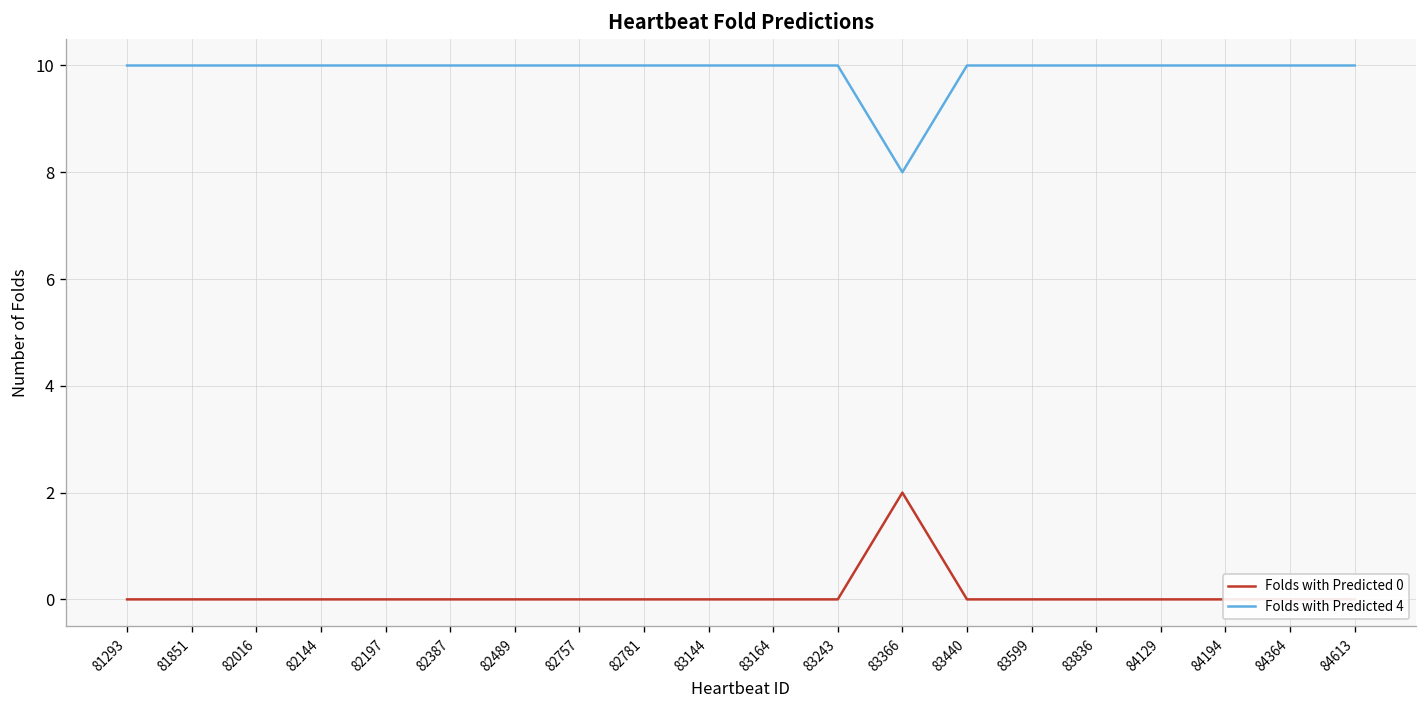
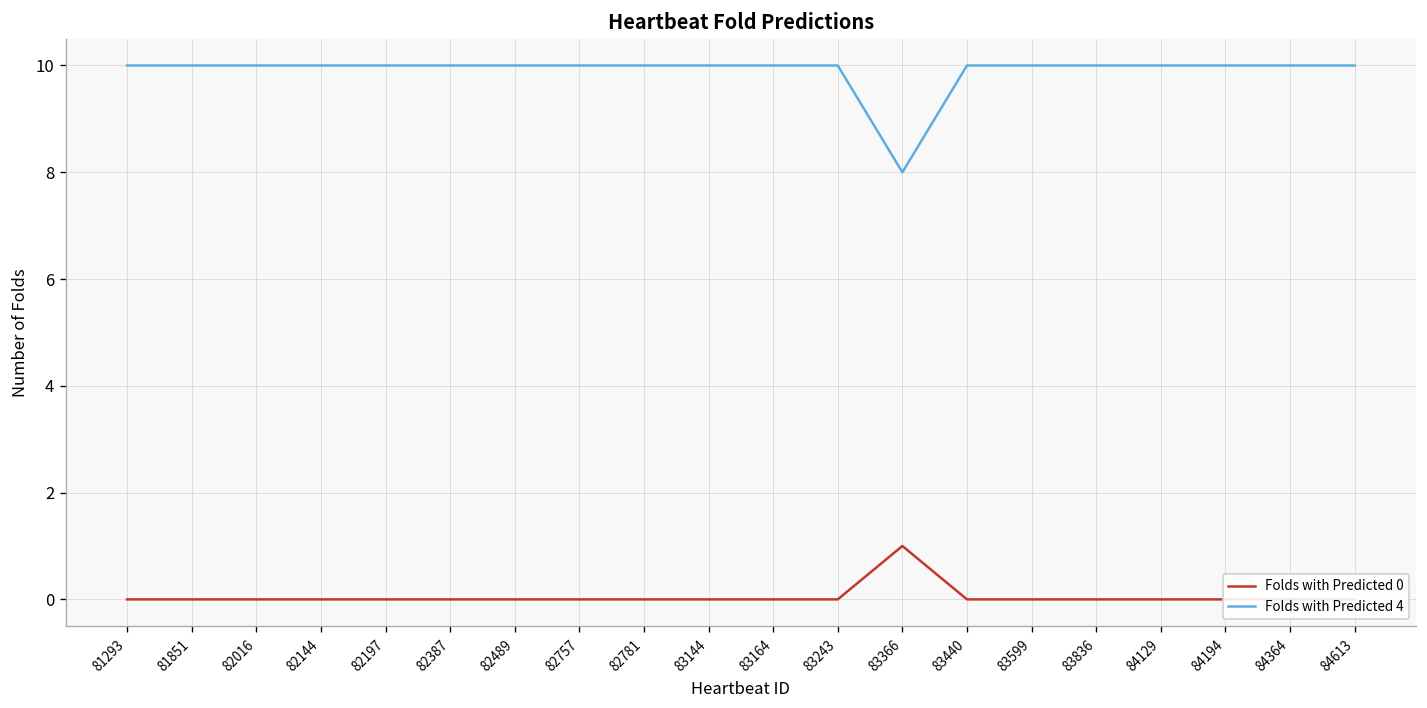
Folds with Predicted 0, 83366: 2 -> 1
